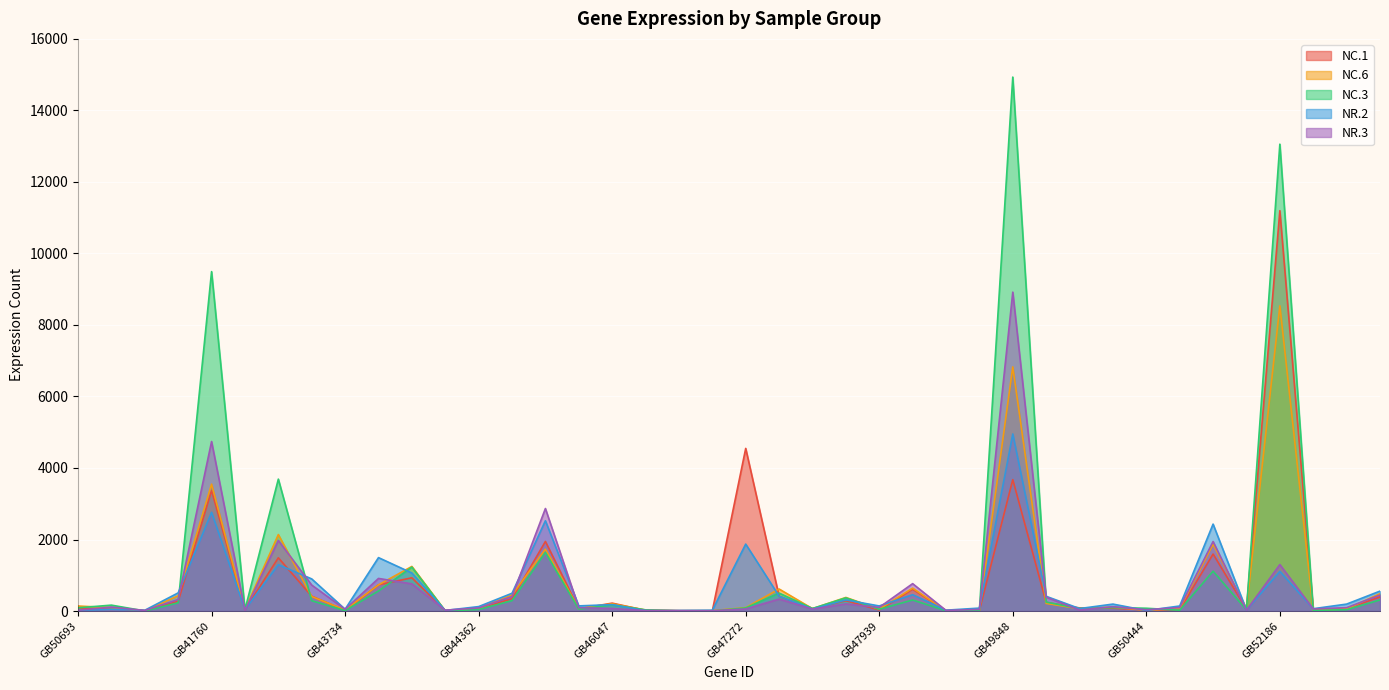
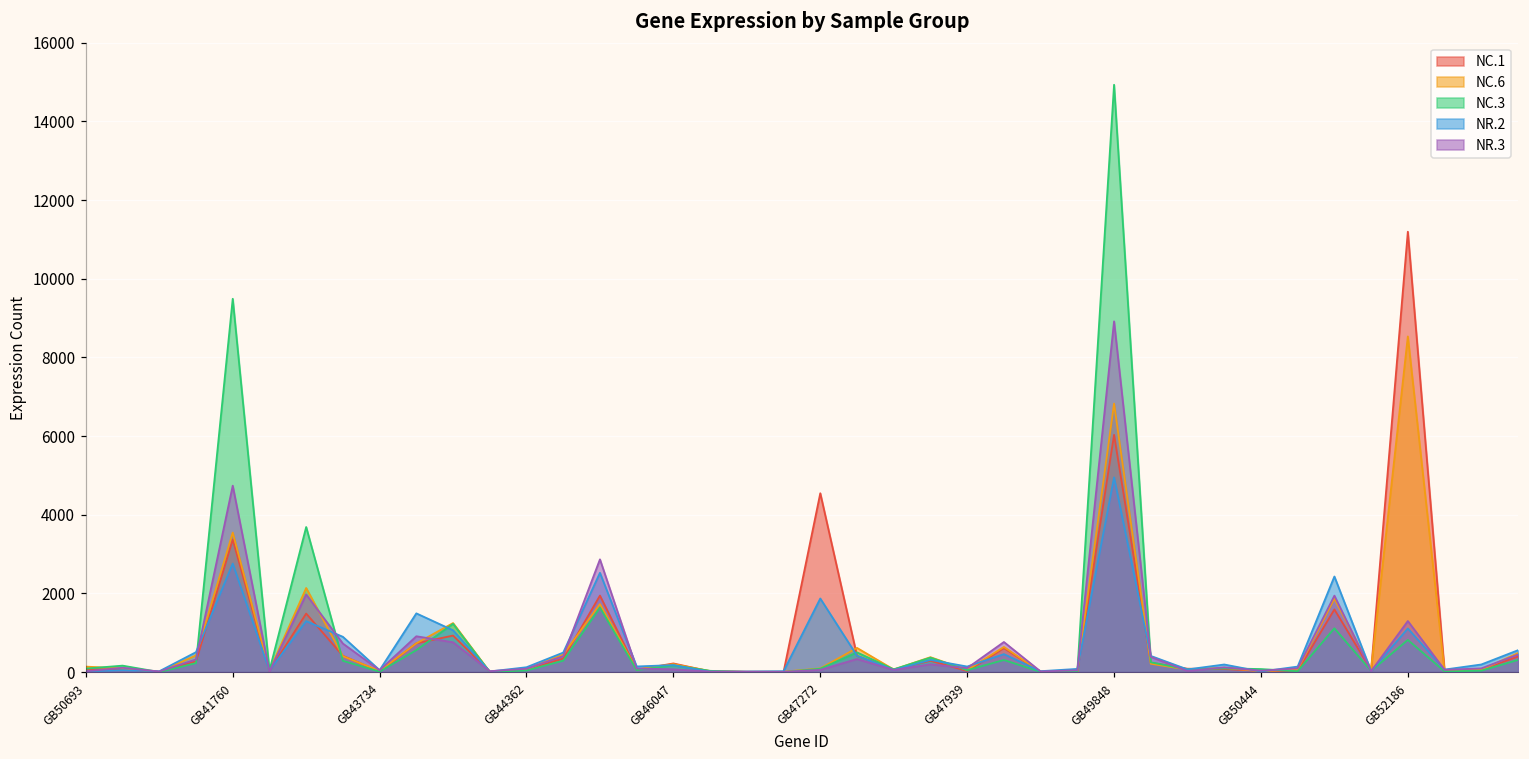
NC.1, GB49848: 3700 -> 6000
NC.3, GB52186: 13100 -> 800
